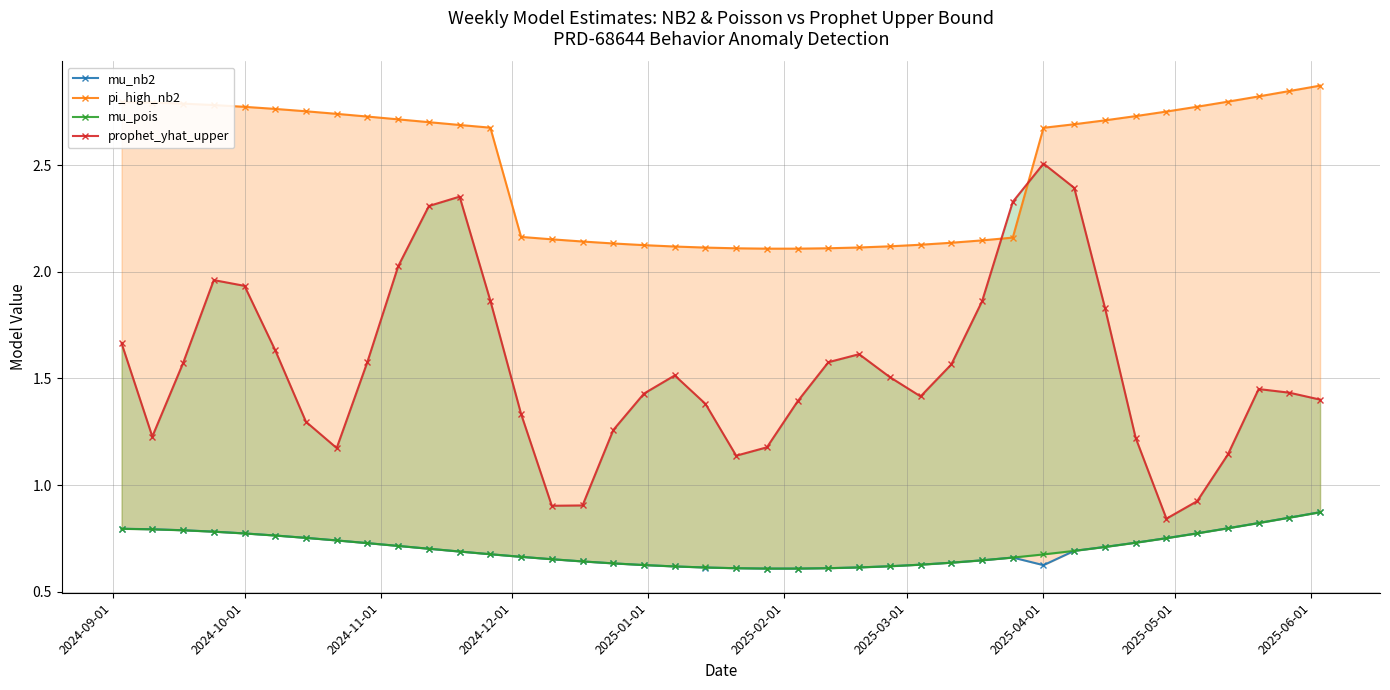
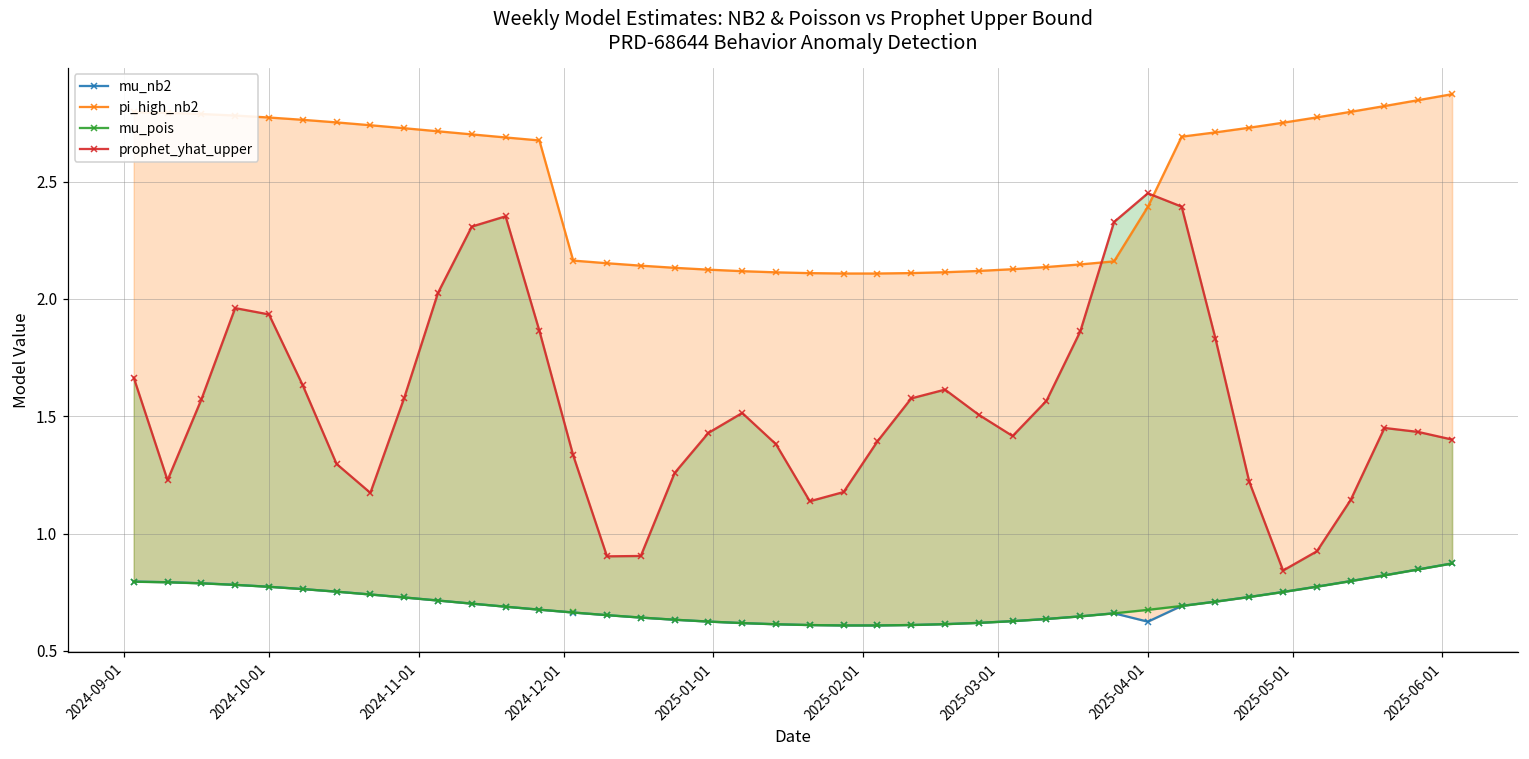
pi_high_nb2, 2025-04-01: 2.68 -> 2.39
prophet_yhat_upper, 2025-04-01: 2.51 -> 2.45
